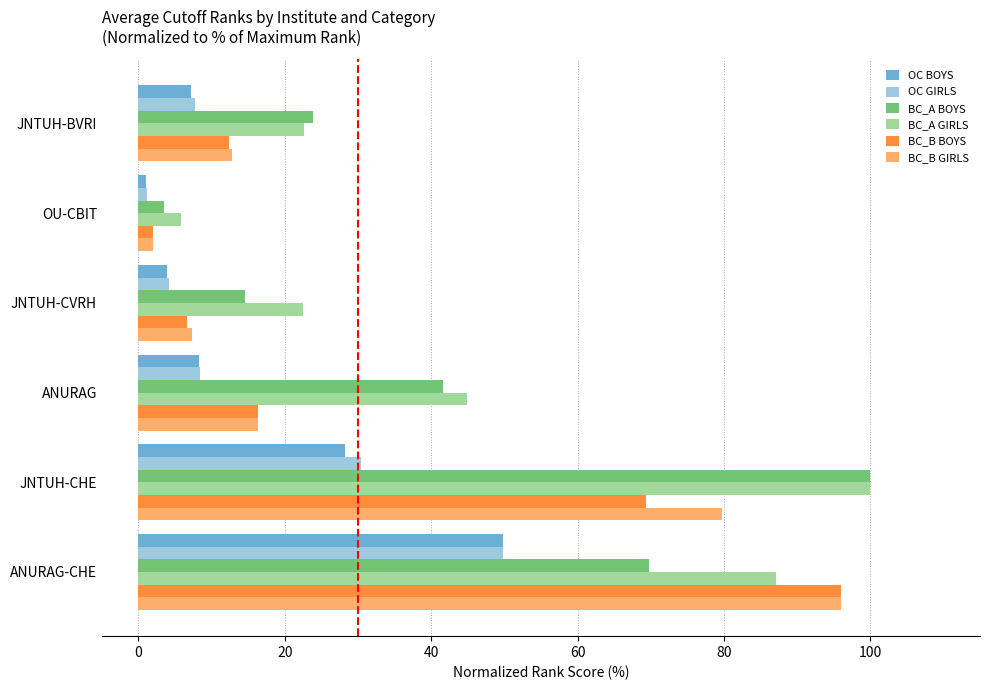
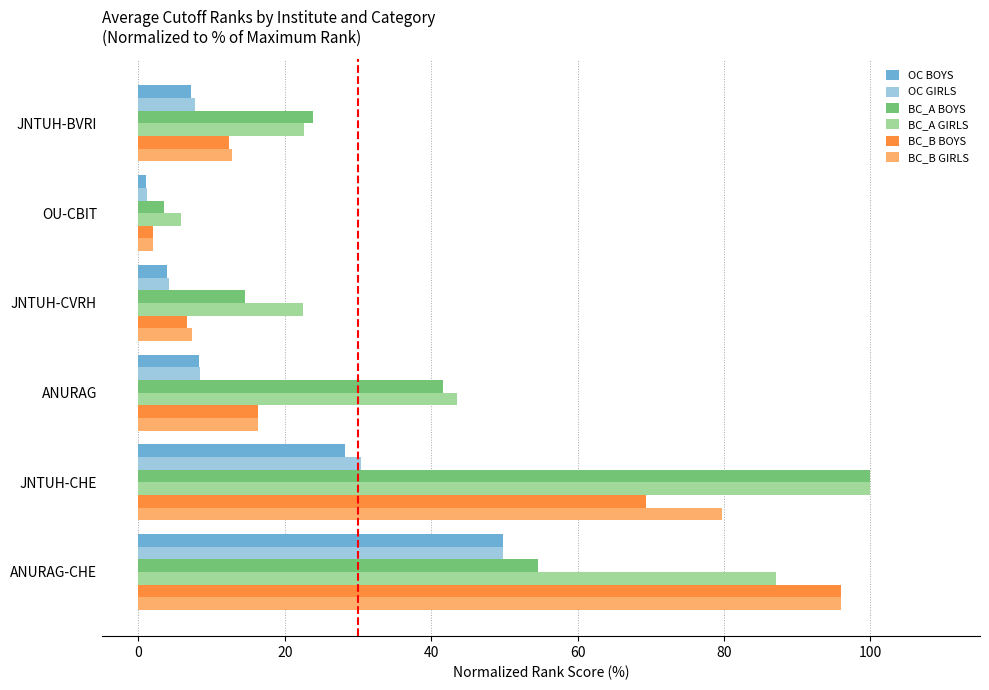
BC_A GIRLS, ANURAG: 45 -> 44
BC_A BOYS, ANURAG-CHE: 70 -> 55
